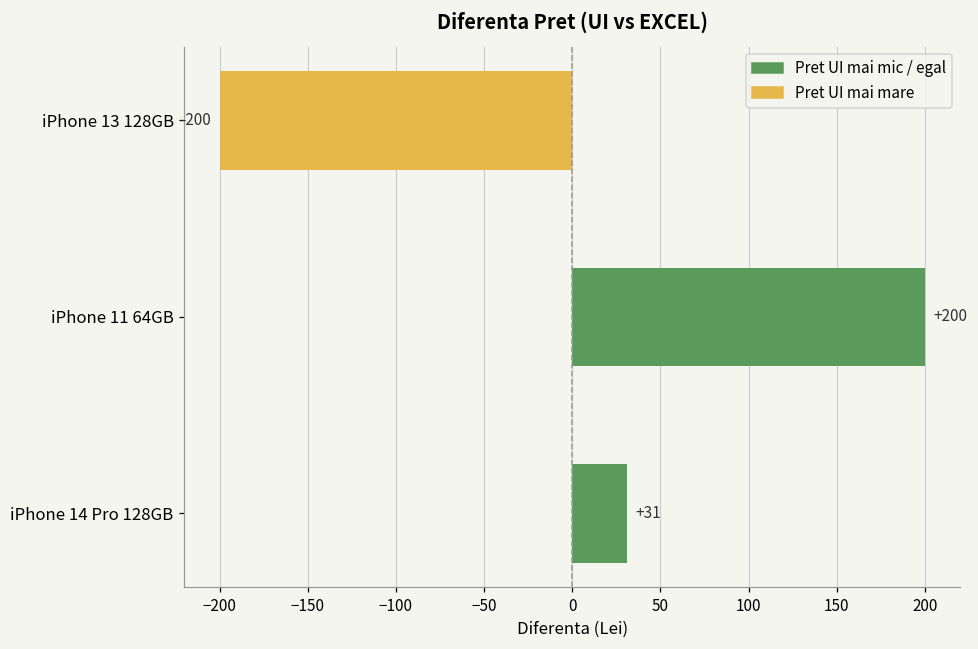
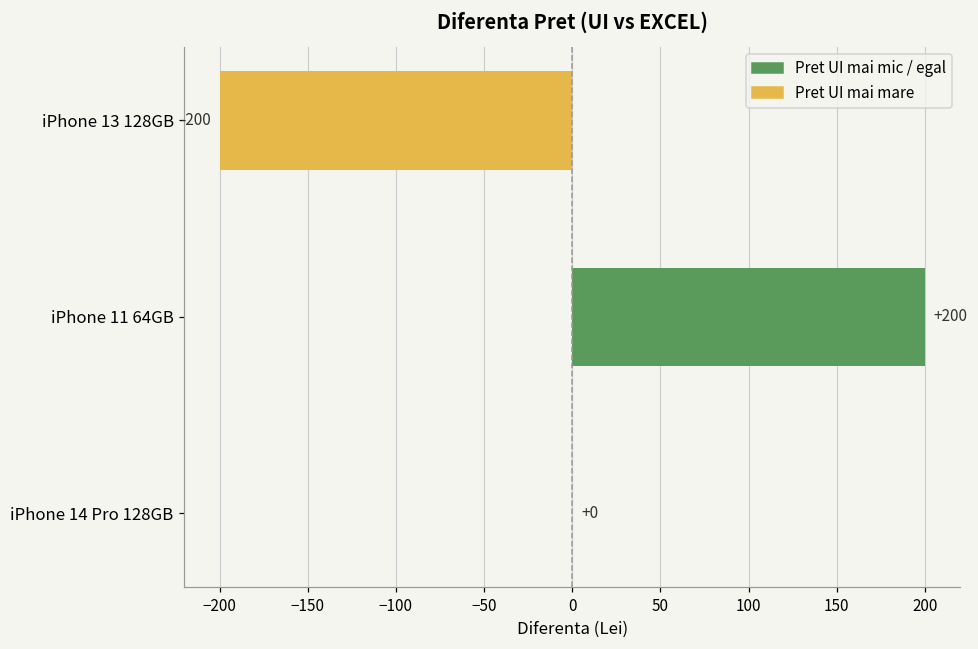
iPhone 14 Pro 128GB: +31 -> +0
